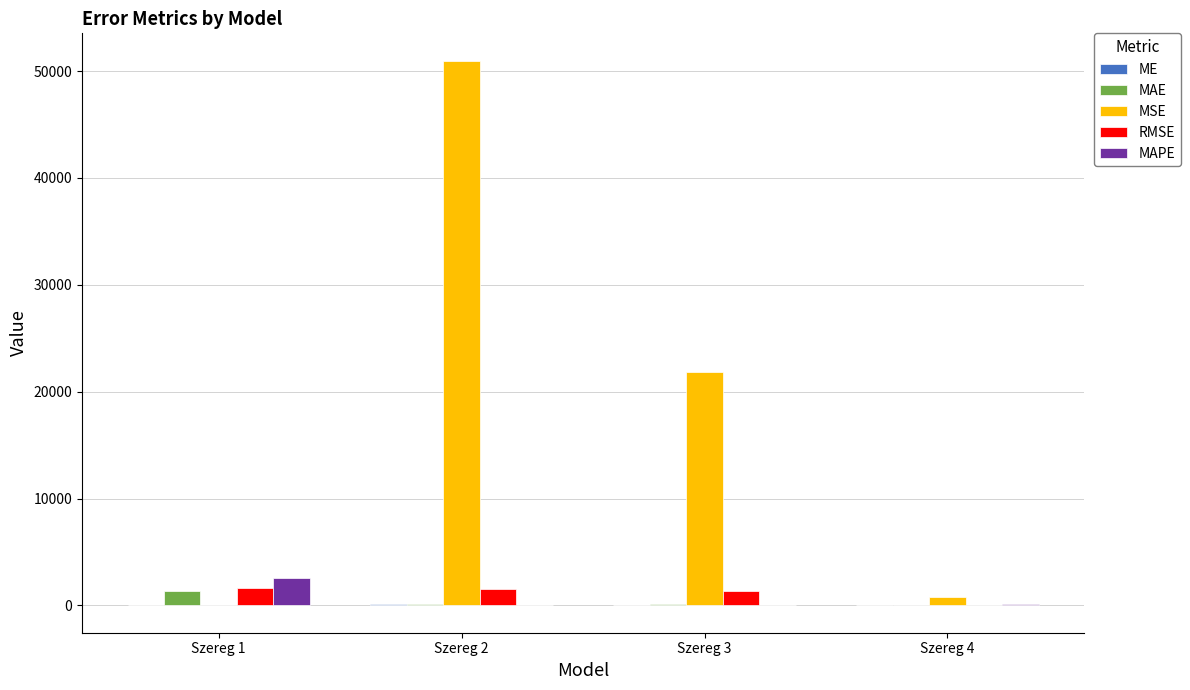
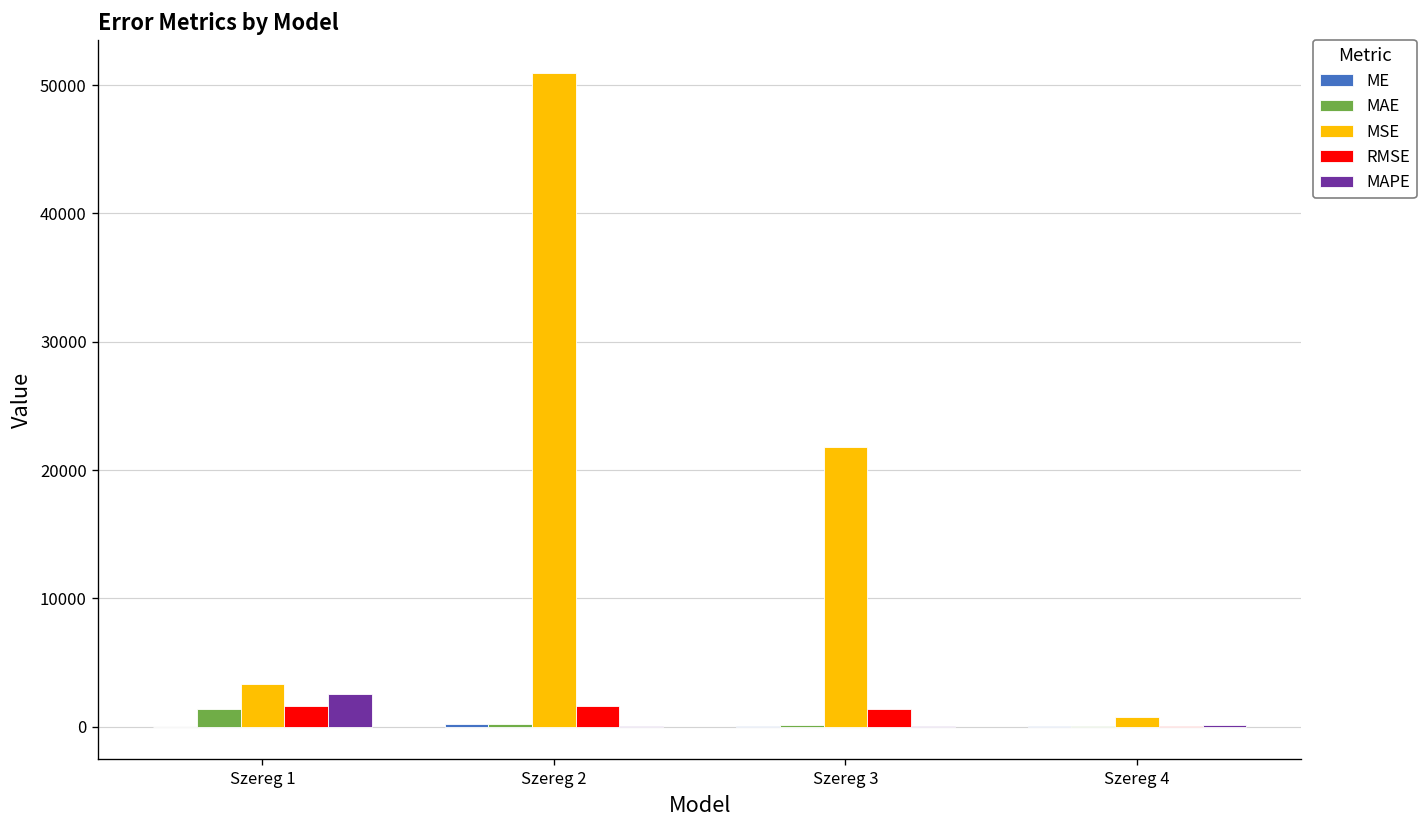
MSE, Szereg 1: 0 -> 3300
